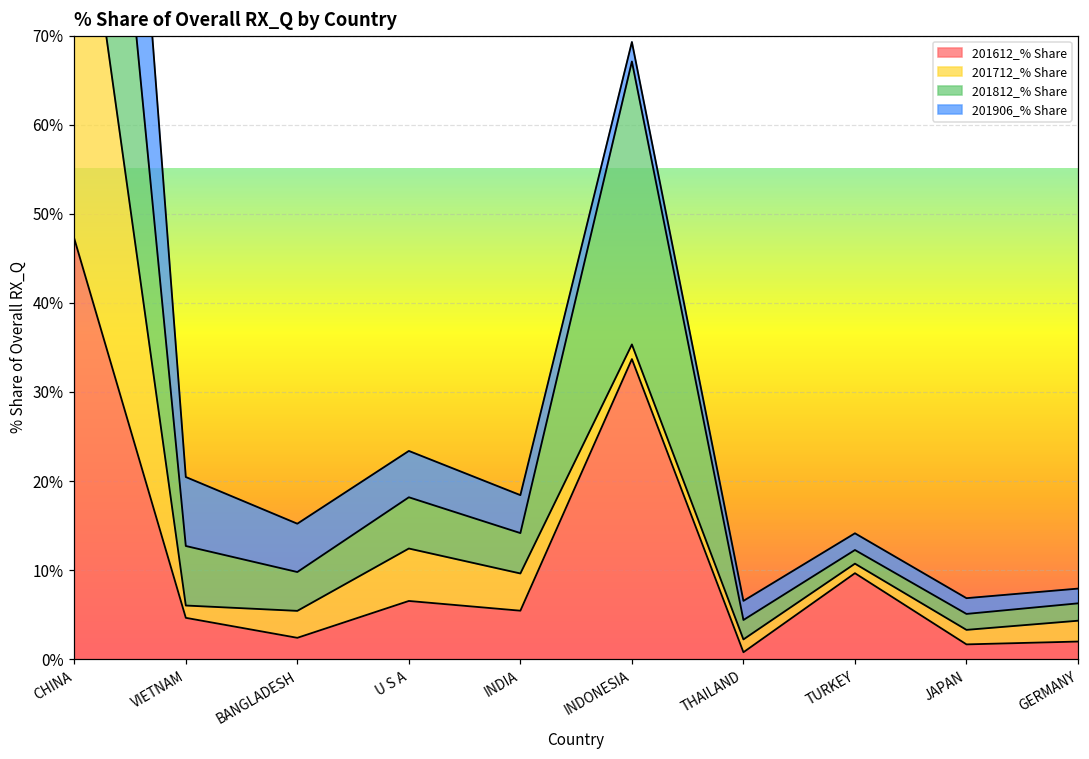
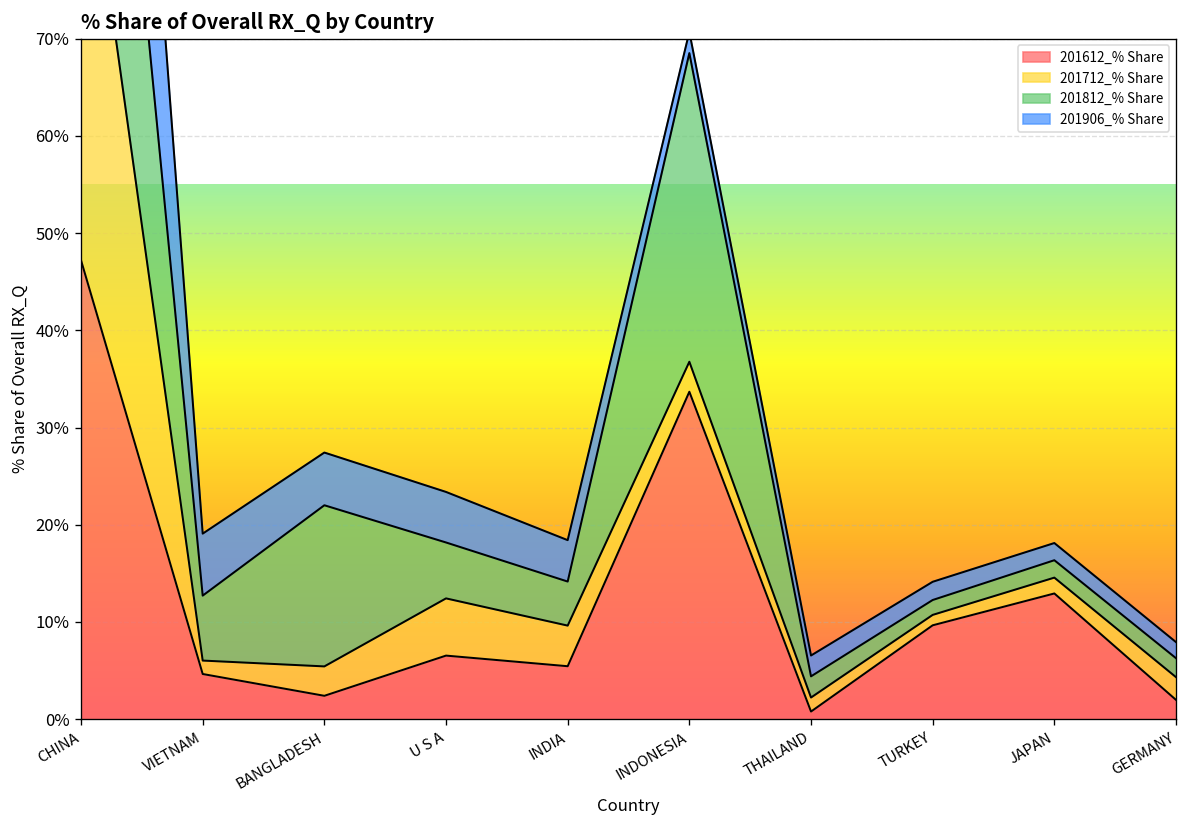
201906_% Share, VIETNAM: 8% -> 6%
201812_% Share, BANGLADESH: 4% -> 17%
201712_% Share, INDONESIA: 2% -> 3%
201612_% Share, JAPAN: 2% -> 13%
